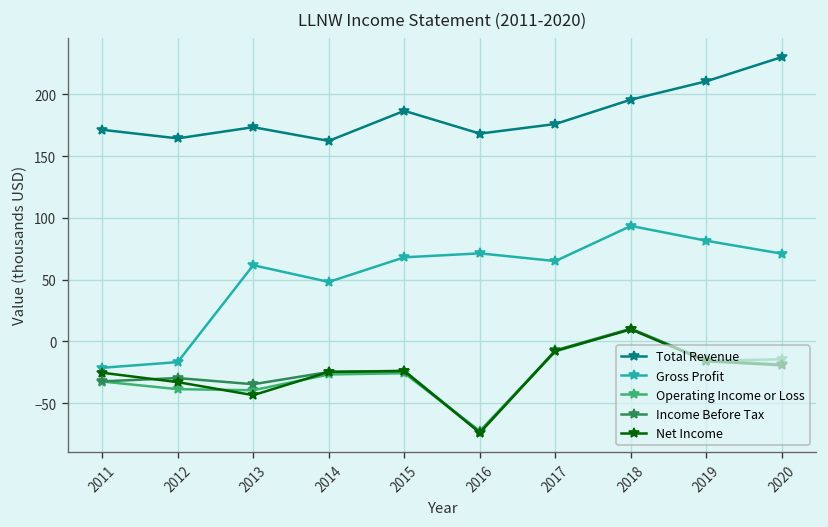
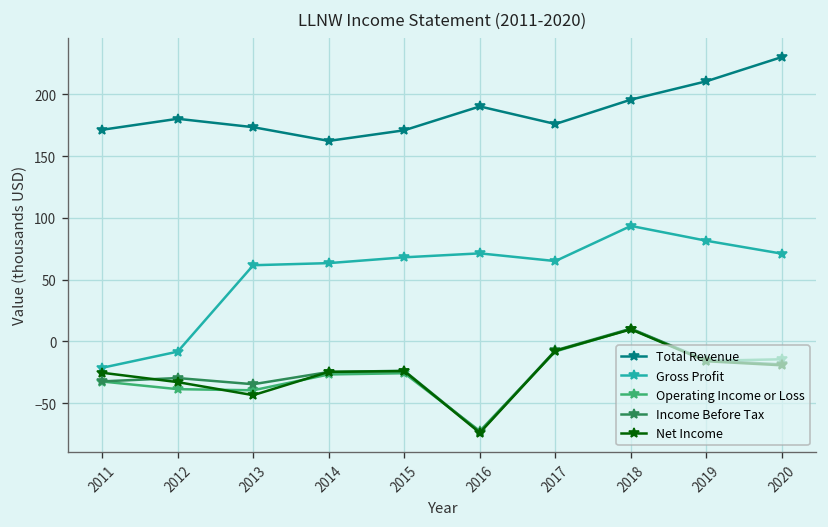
Total Revenue, 2012: 164 -> 180
Gross Profit, 2012: -17 -> -8
Gross Profit, 2014: 48 -> 63
Total Revenue, 2015: 187 -> 171
Total Revenue, 2016: 168 -> 190
